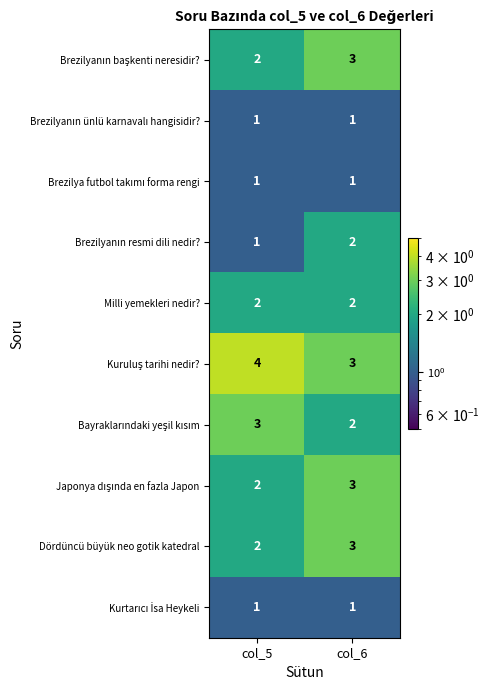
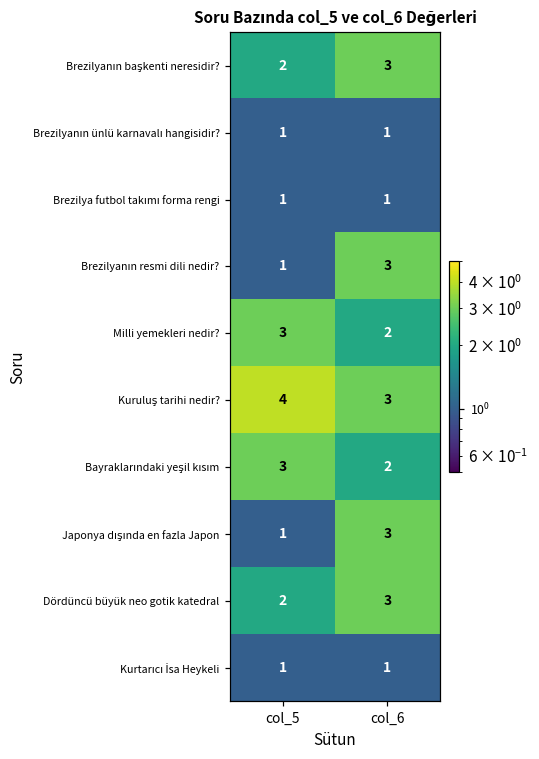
Brezilyanın resmi dili nedir?, col_6: 2 -> 3
Milli yemekleri nedir?, col_5: 2 -> 3
Japonya dışında en fazla Japon, col_5: 2 -> 1
